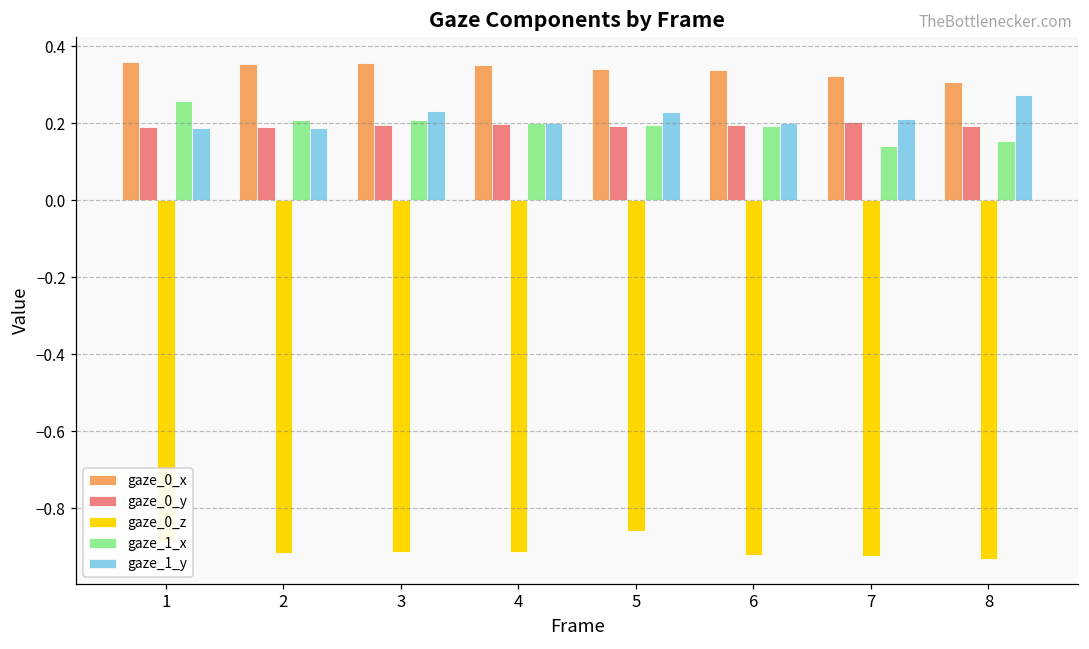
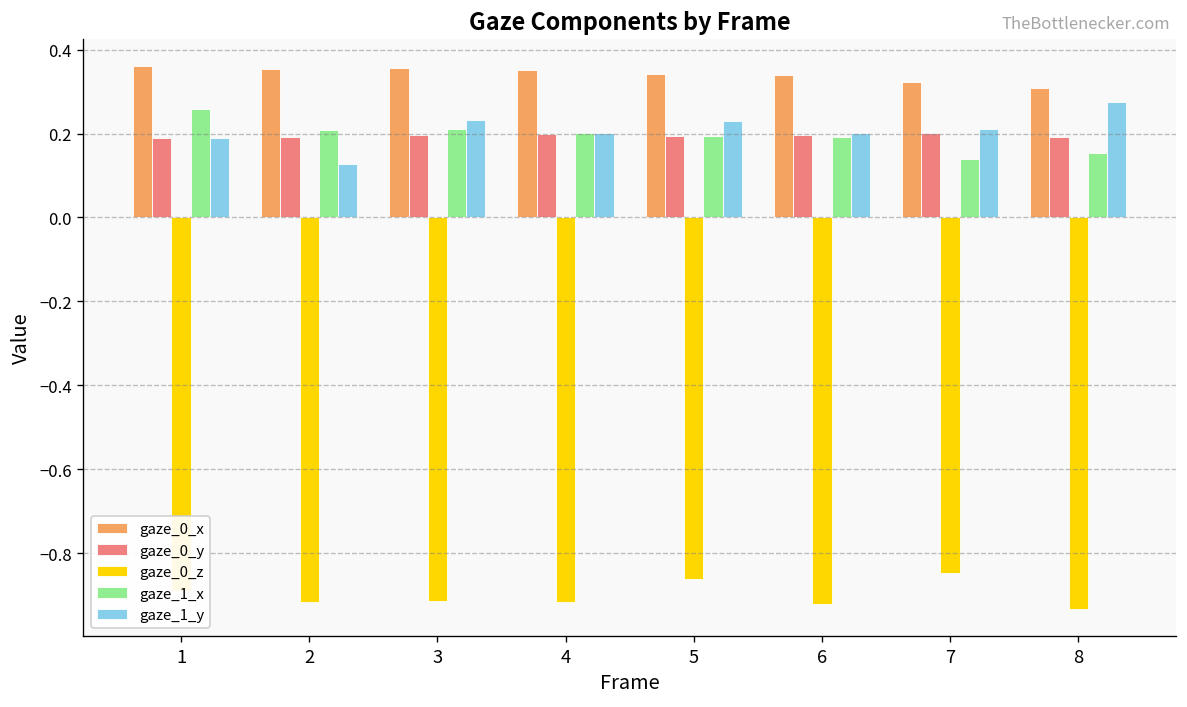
gaze_1_y, 2: 0.19 -> 0.13
gaze_0_z, 7: -0.92 -> -0.85
